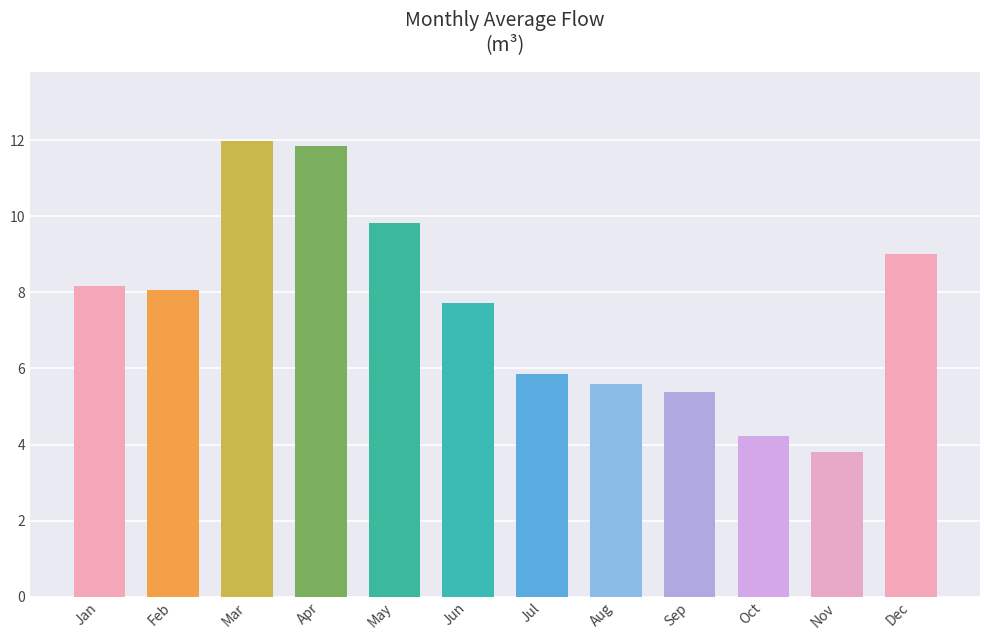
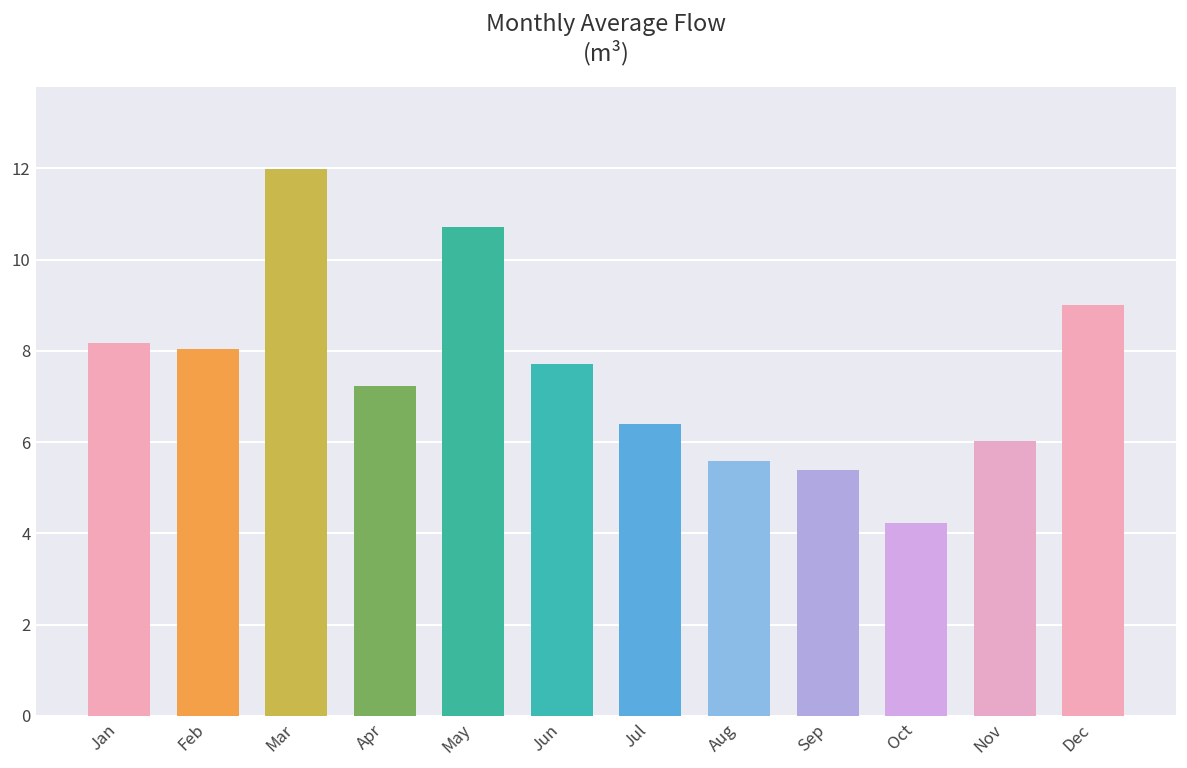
Apr: 11.9 -> 7.2
May: 9.8 -> 10.7
Jul: 5.9 -> 6.4
Nov: 3.8 -> 6.0
